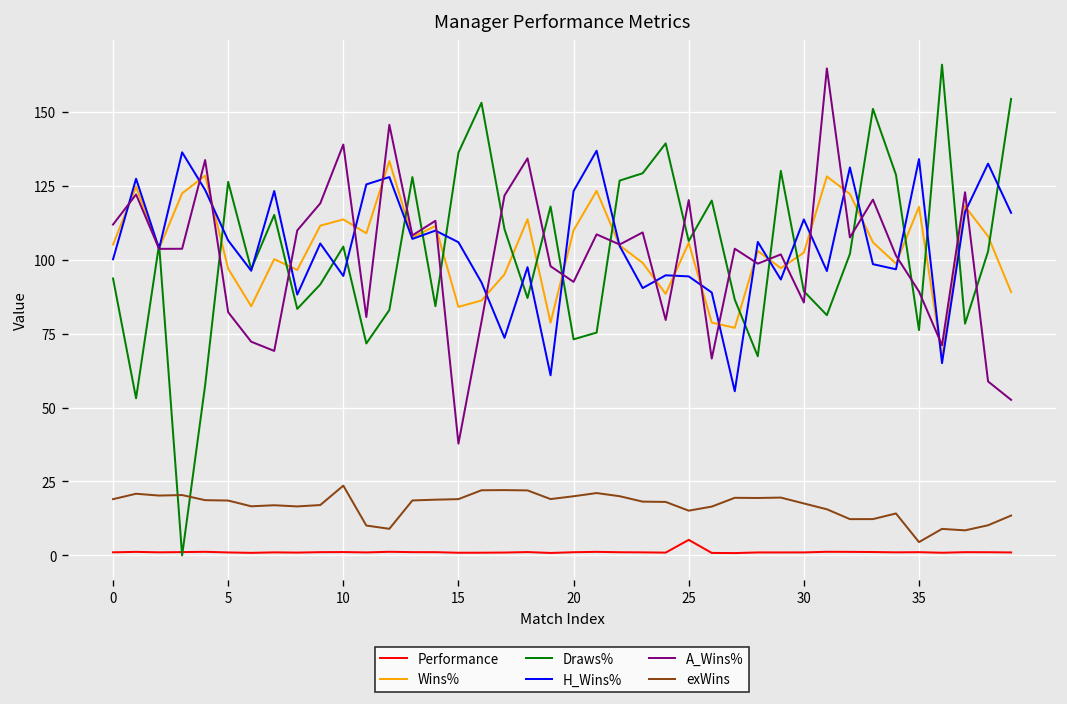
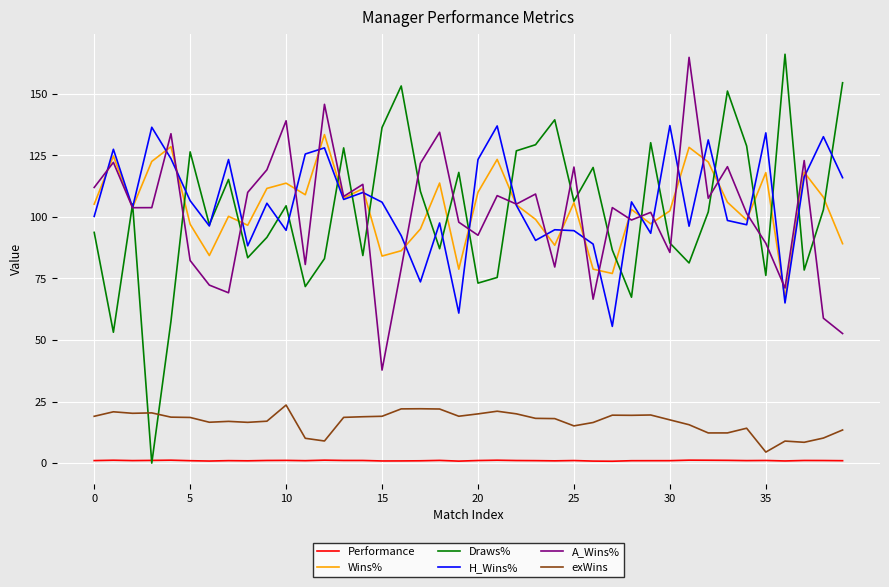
Performance, 25: 5 -> 1
H_Wins%, 30: 114 -> 137
